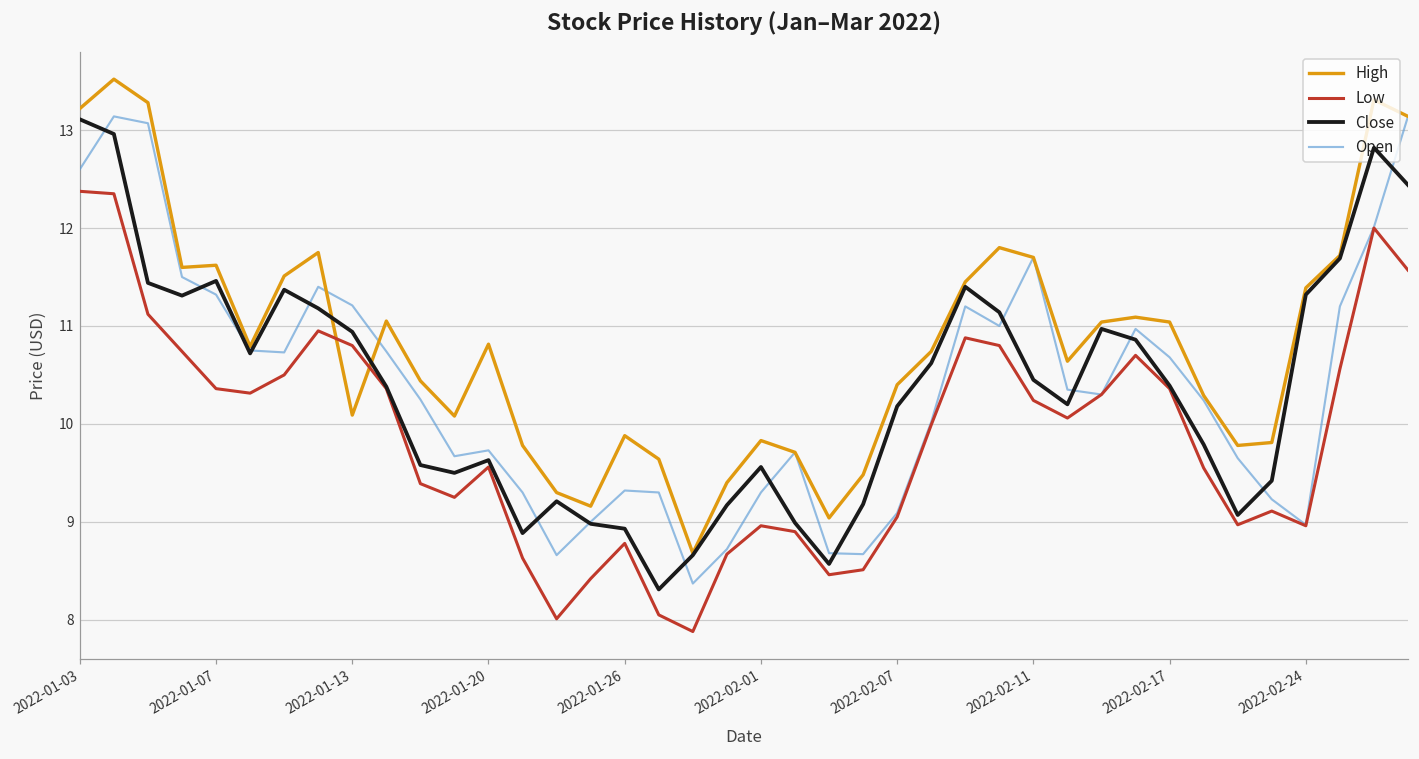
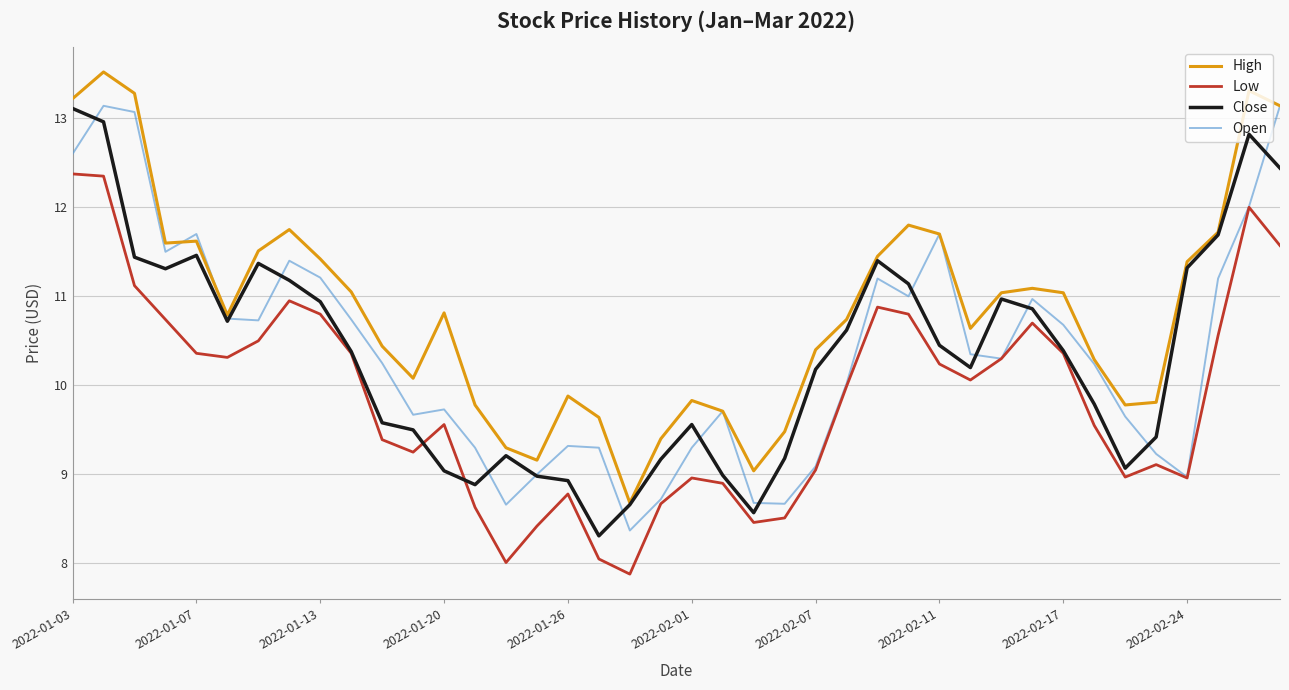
Open, 2022-01-07: 11.3 -> 11.7
High, 2022-01-13: 10.1 -> 11.4
Close, 2022-01-20: 9.6 -> 9.0
